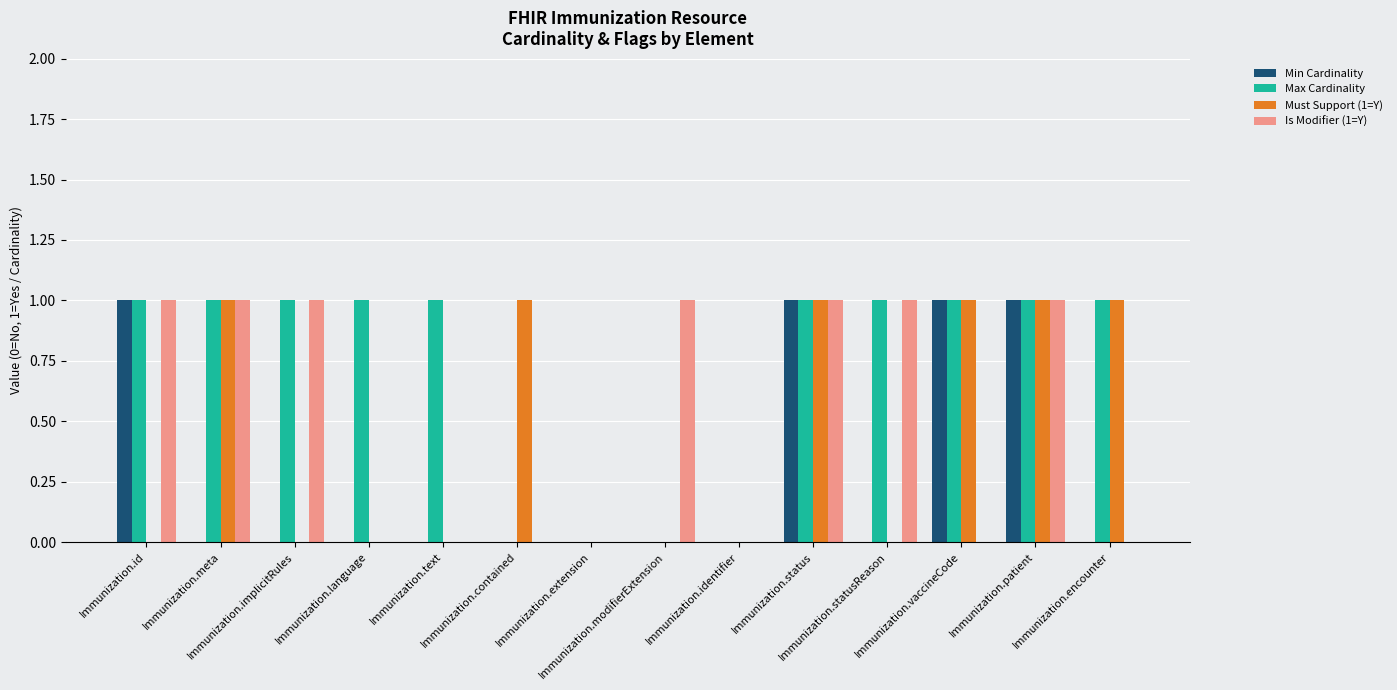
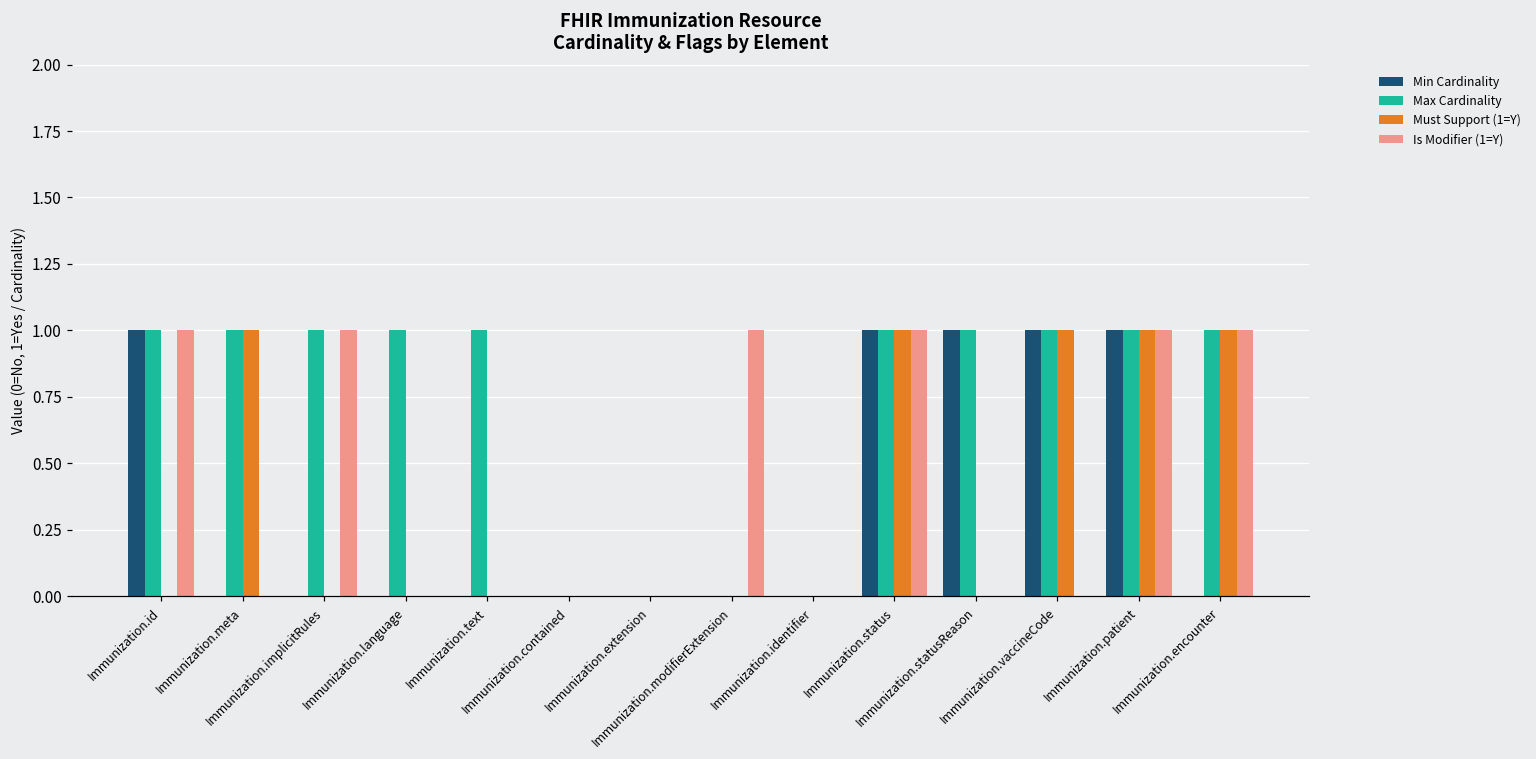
Is Modifier (1=Y), Immunization.meta: 1 -> 0
Must Support (1=Y), Immunization.contained: 1 -> 0
Min Cardinality, Immunization.statusReason: 0 -> 1
Is Modifier (1=Y), Immunization.statusReason: 1 -> 0
Is Modifier (1=Y), Immunization.encounter: 0 -> 1
